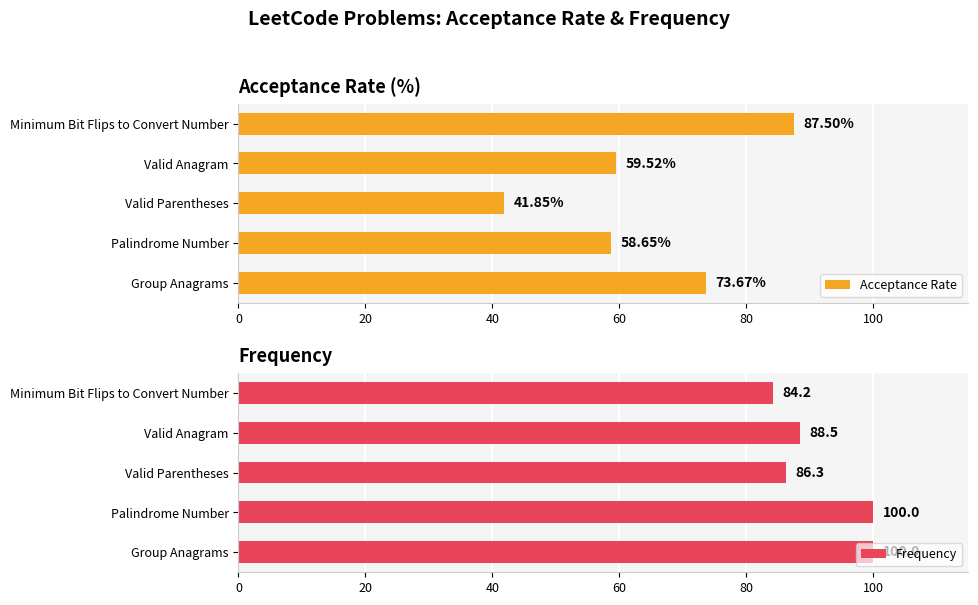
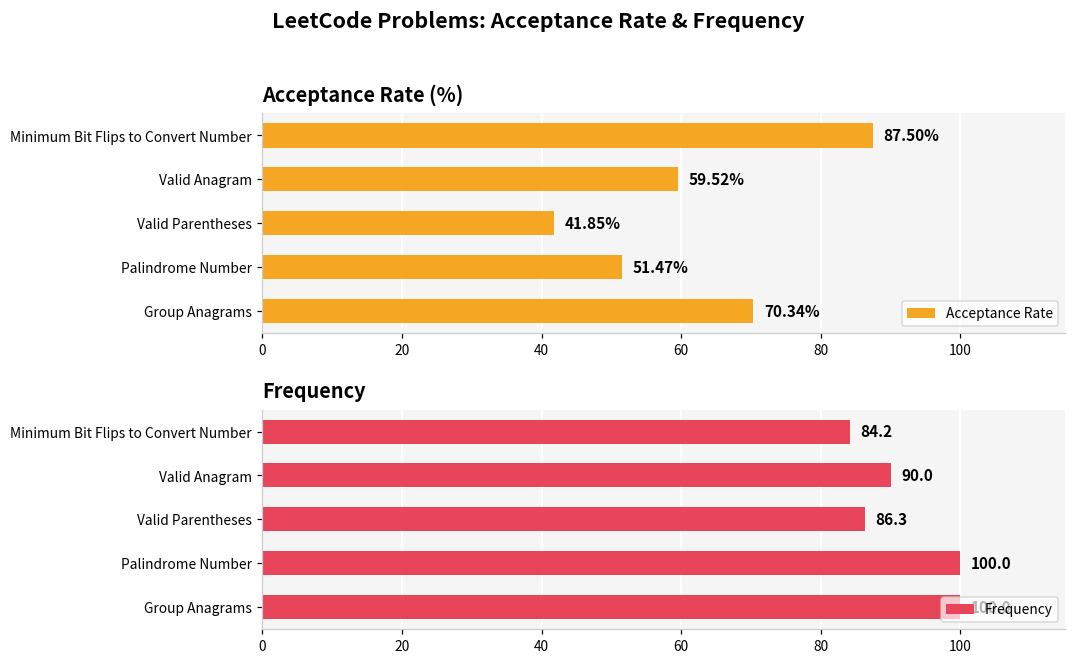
Acceptance Rate (%), Palindrome Number: 58.65% -> 51.47%
Acceptance Rate (%), Group Anagrams: 73.67% -> 70.34%
Frequency, Valid Anagram: 88.5 -> 90.0
